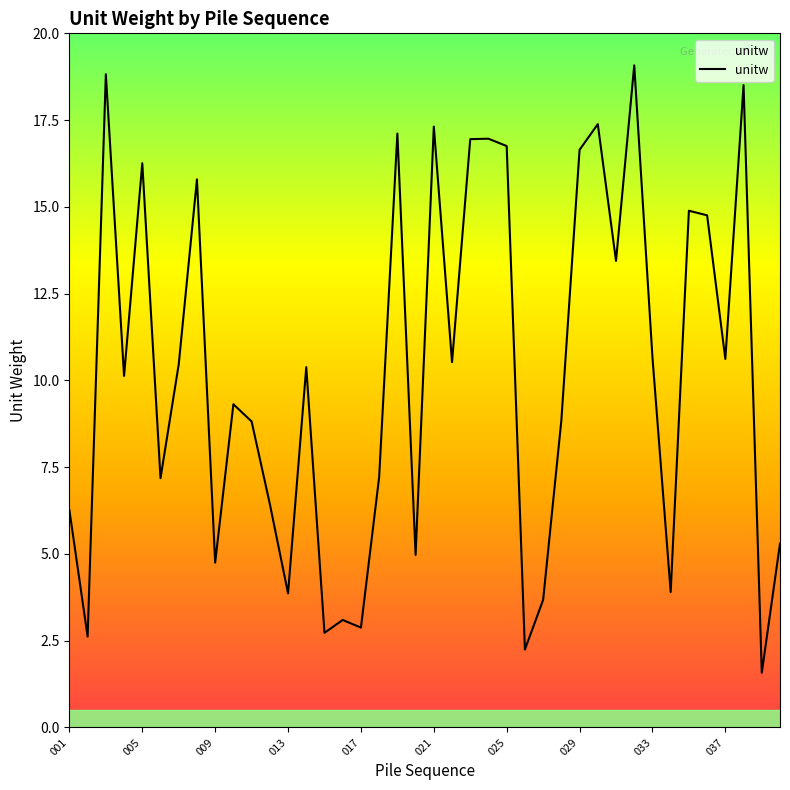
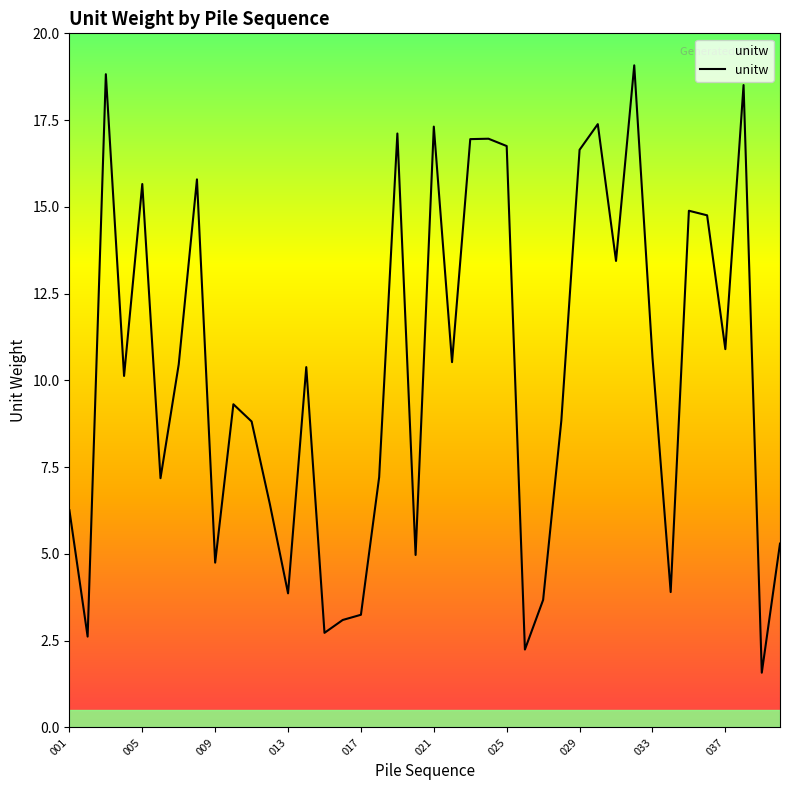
005: 16.3 -> 15.7
017: 2.9 -> 3.2
037: 10.6 -> 10.9
